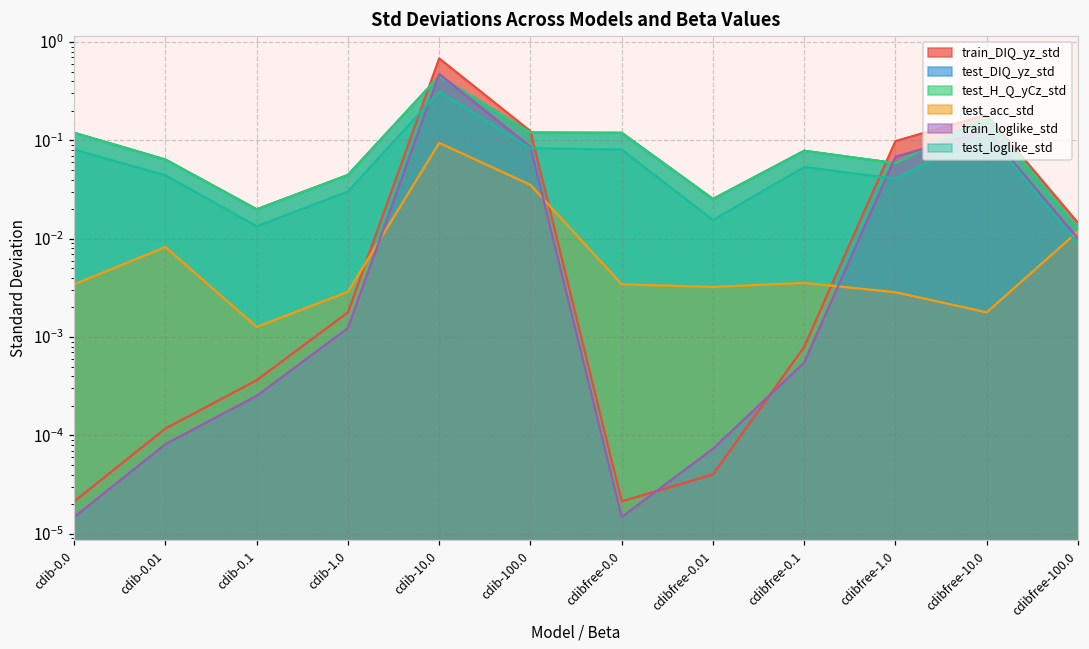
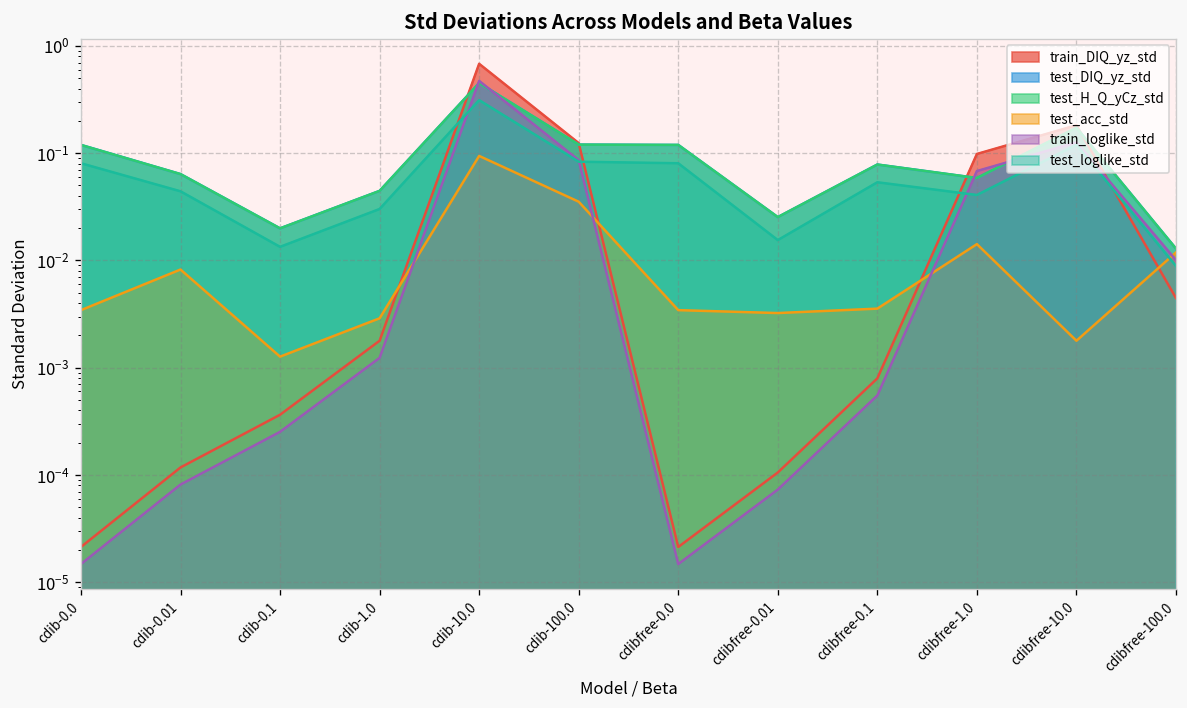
train_DIQ_yz_std, cdibfree-0.01: 0.00004 -> 0.00011
test_acc_std, cdibfree-1.0: 0.0029 -> 0.014
train_DIQ_yz_std, cdibfree-100.0: 0.015 -> 0.004
